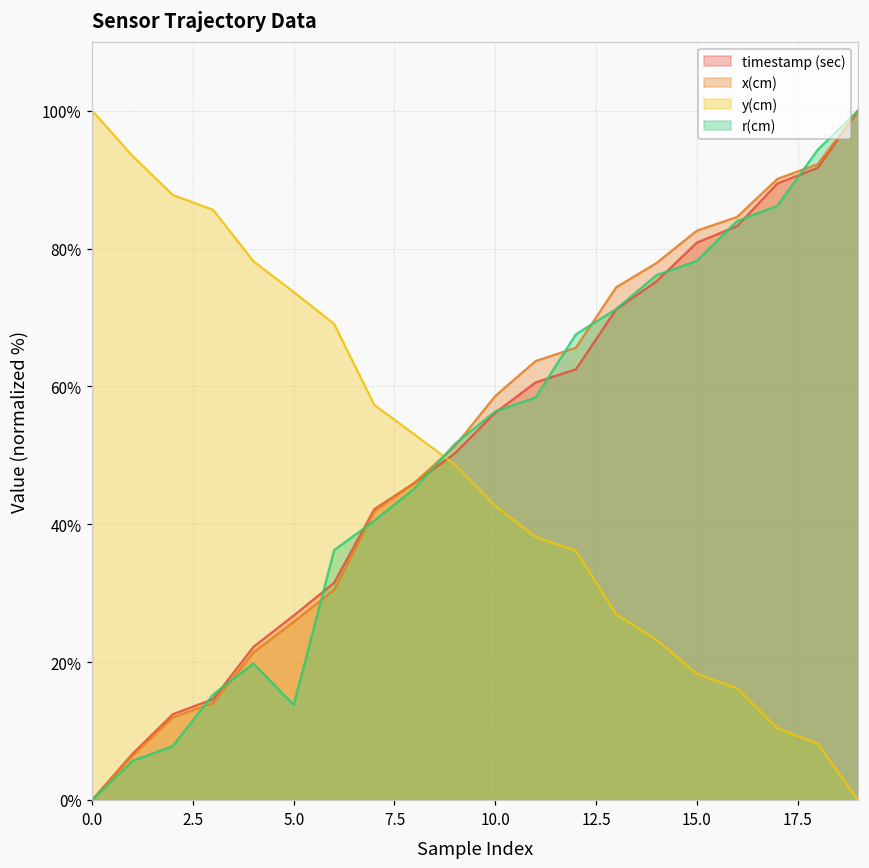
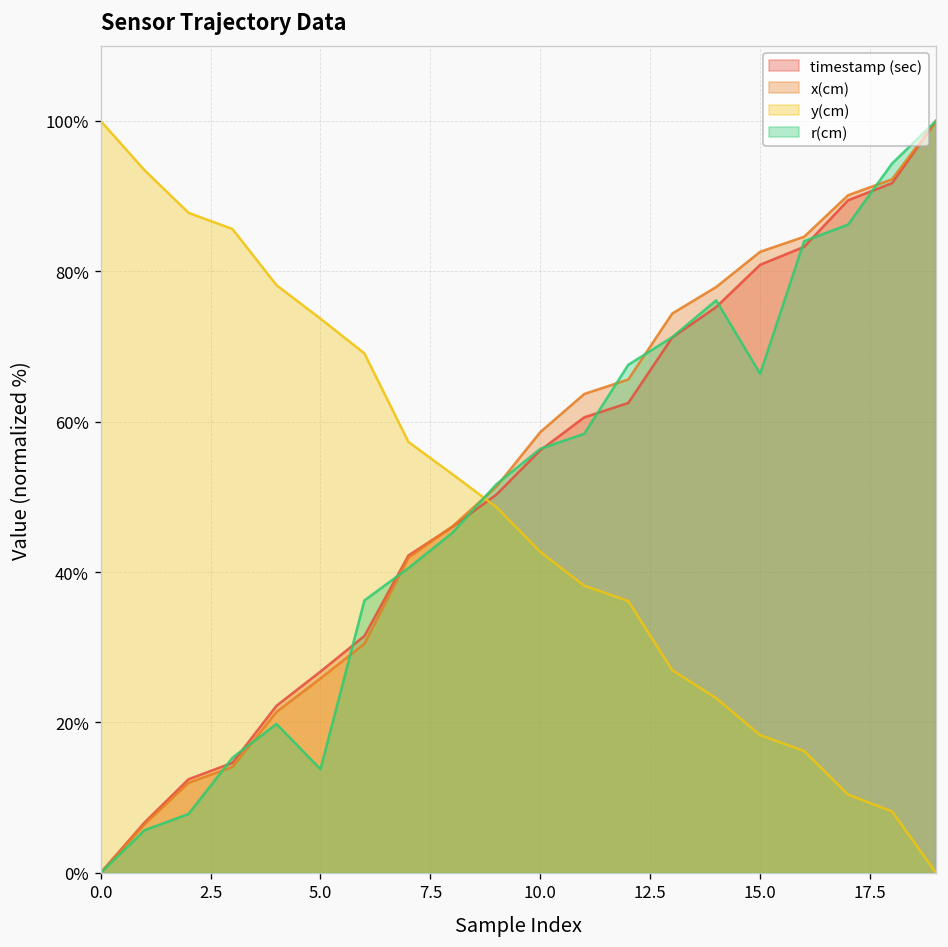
r(cm), 15.0: 78% -> 66%
